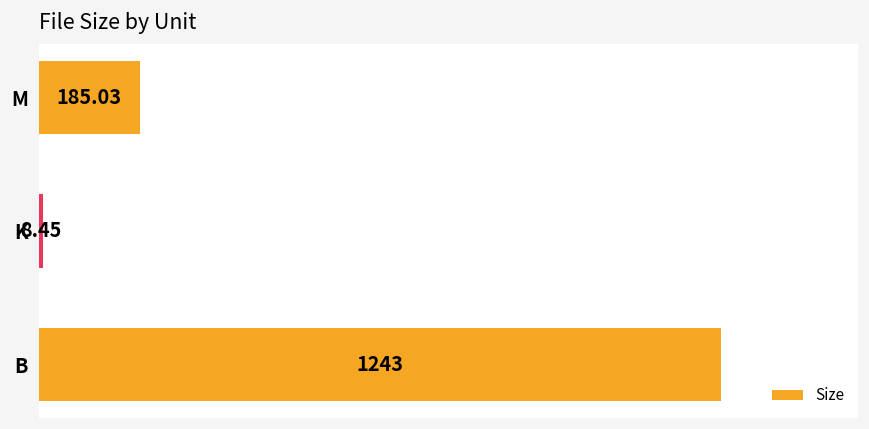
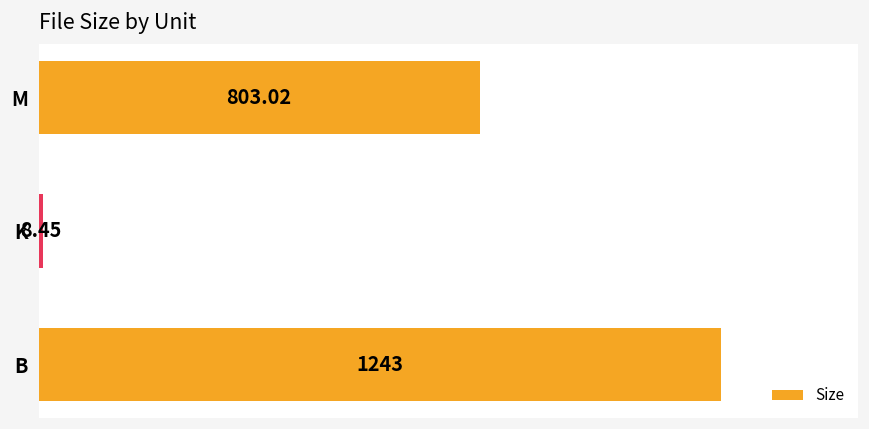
M: 185.03 -> 803.02
